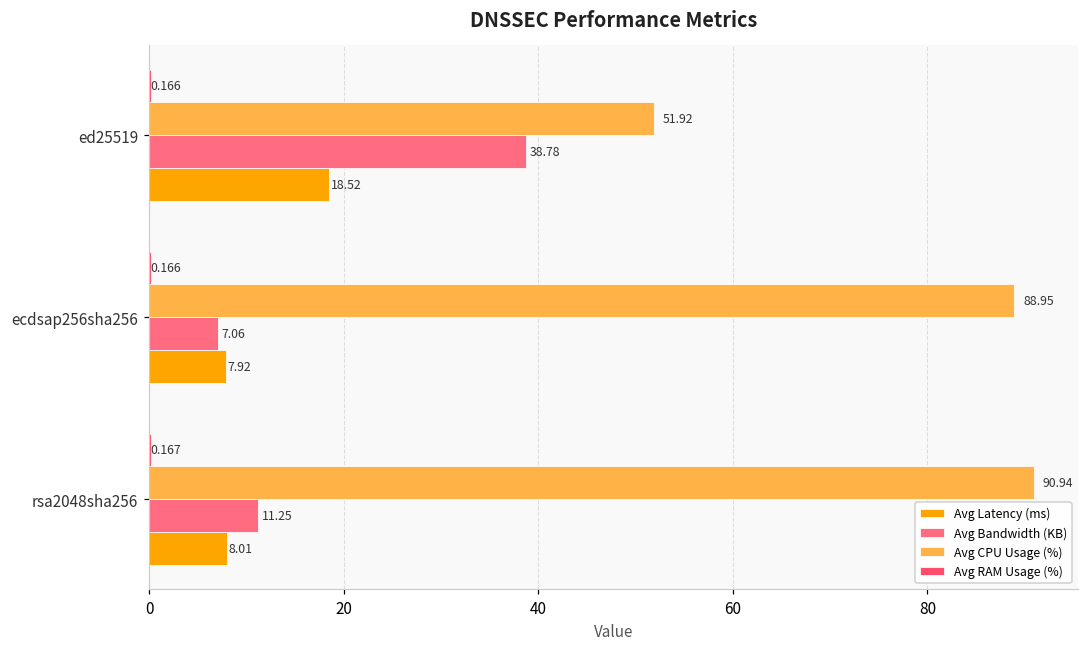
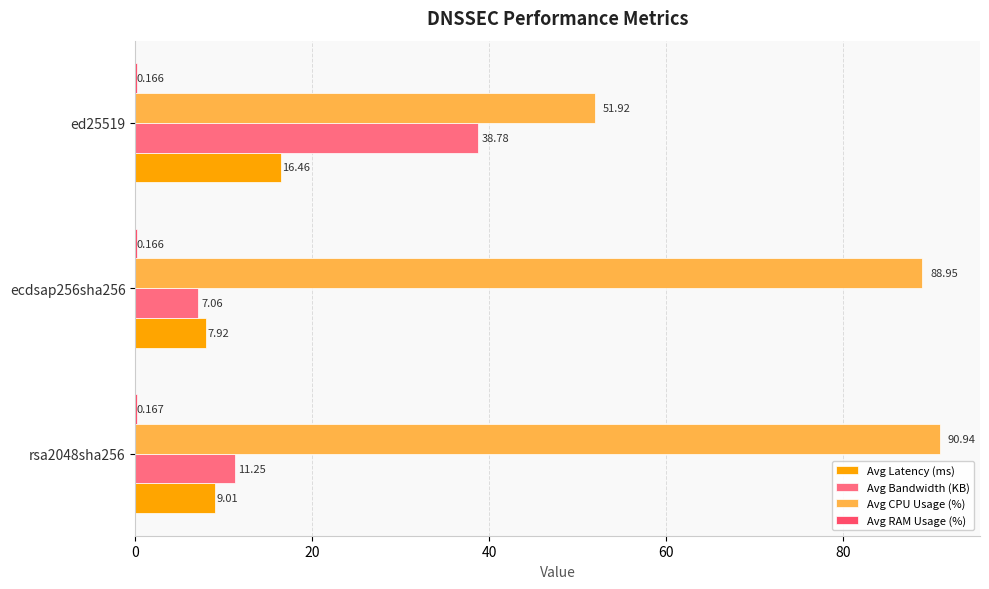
Avg Latency (ms), ed25519: 18.52 -> 16.46
Avg Latency (ms), rsa2048sha256: 8.01 -> 9.01
